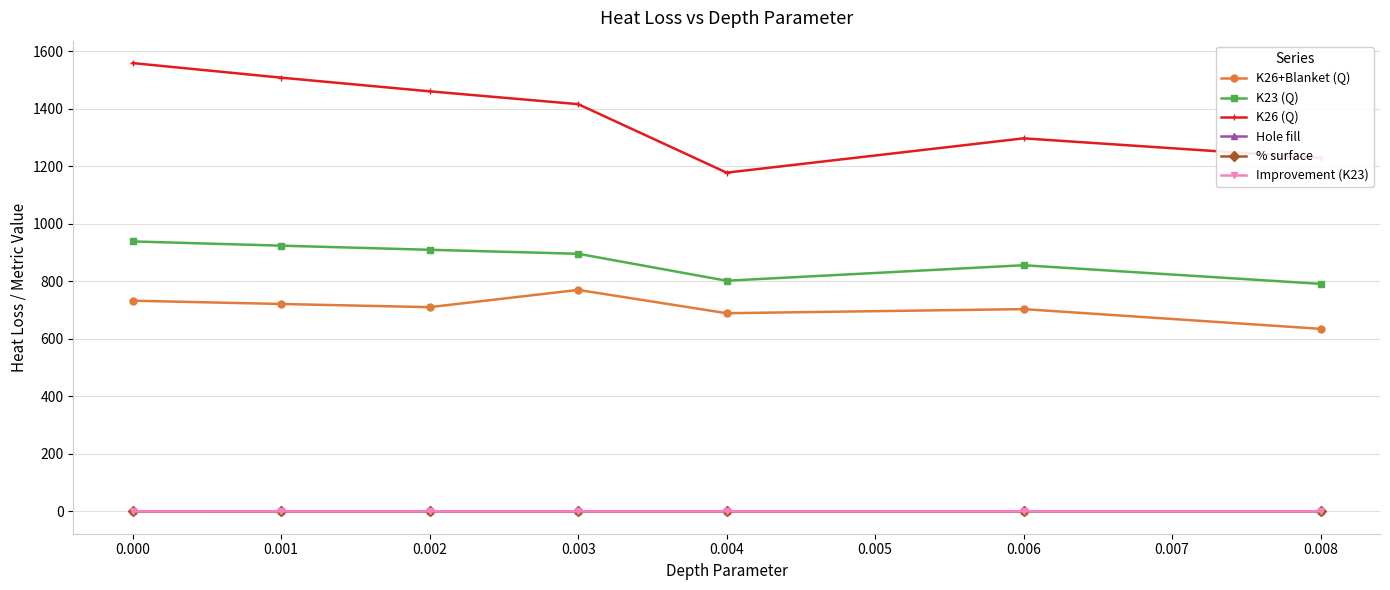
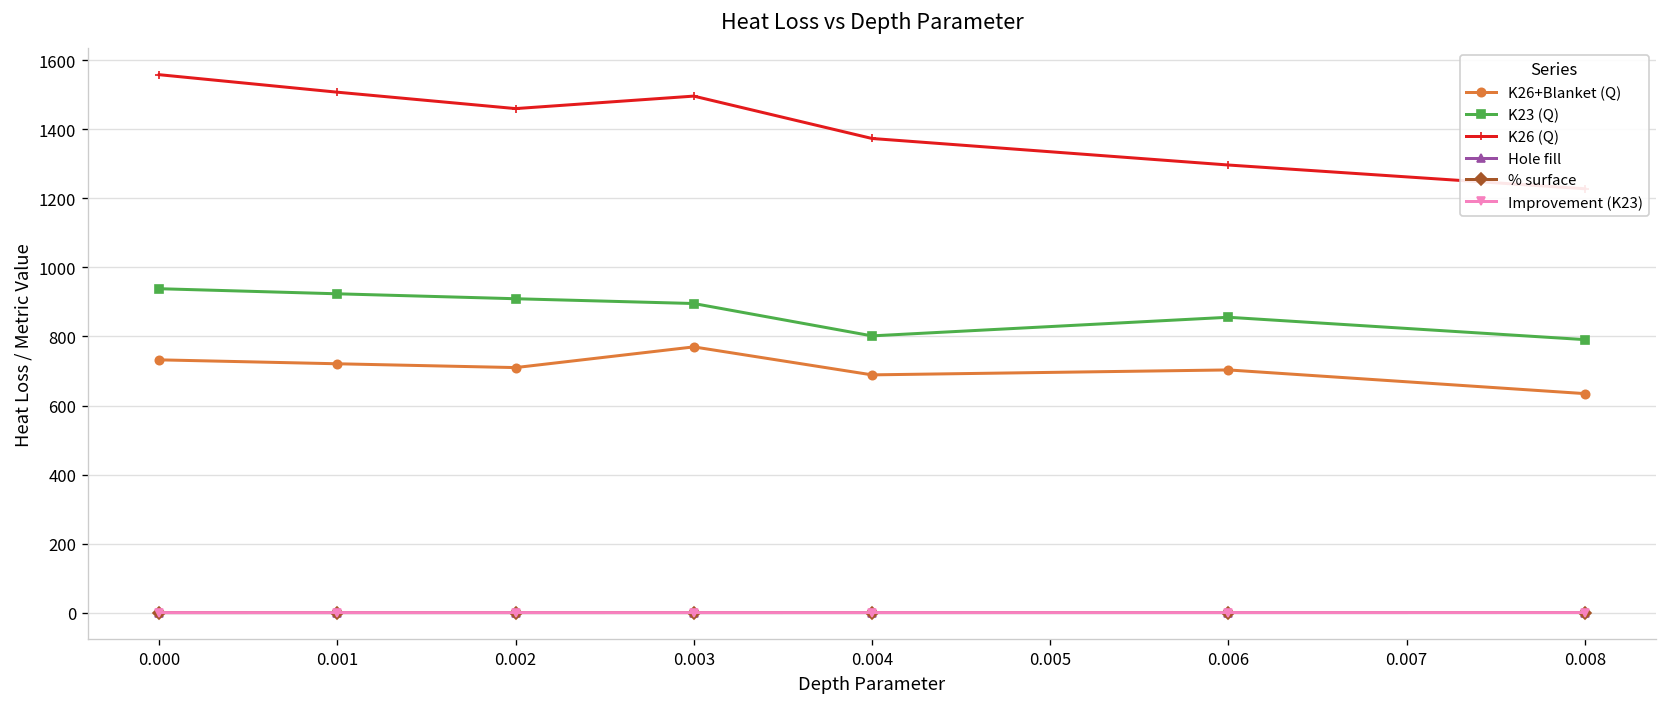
K26 (Q), 0.003: 1420 -> 1500
K26 (Q), 0.004: 1180 -> 1370
